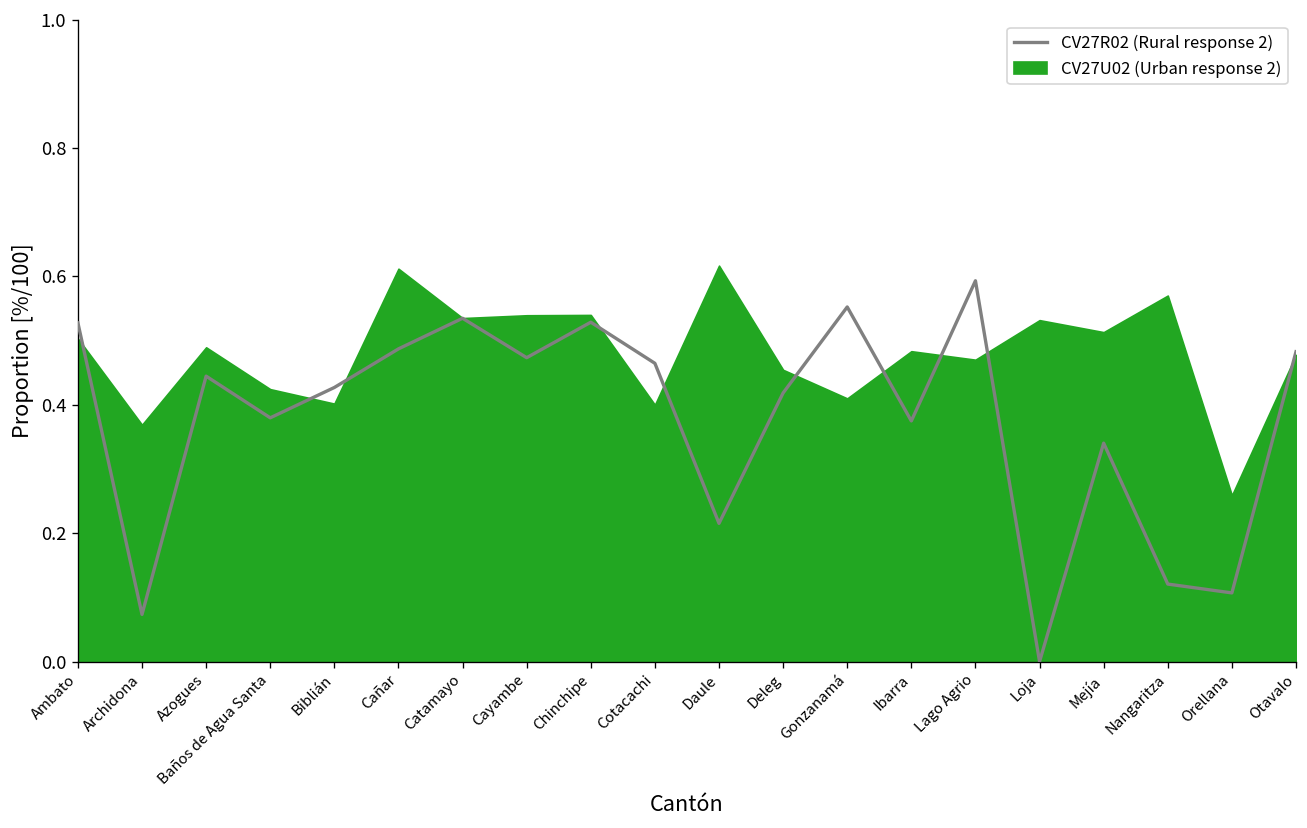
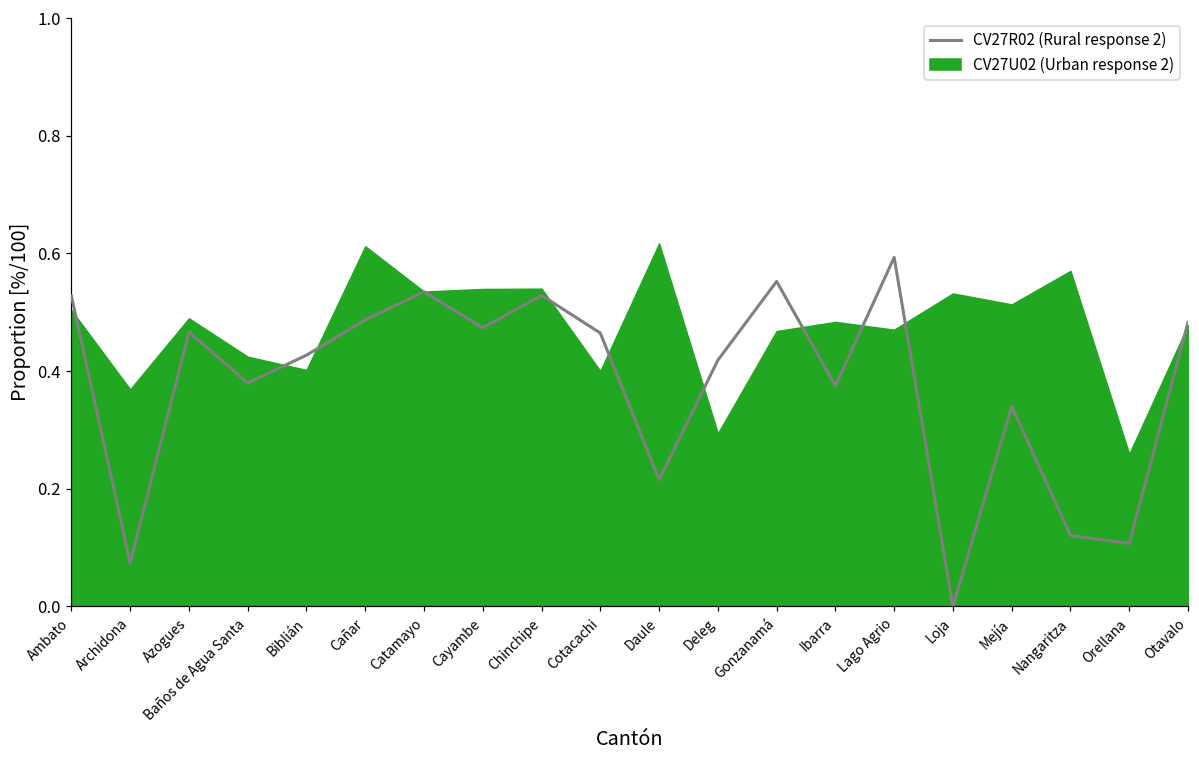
CV27R02 (Rural response 2), Azogues: 0.44 -> 0.47
CV27U02 (Urban response 2), Deleg: 0.45 -> 0.29
CV27U02 (Urban response 2), Gonzanamá: 0.41 -> 0.47
